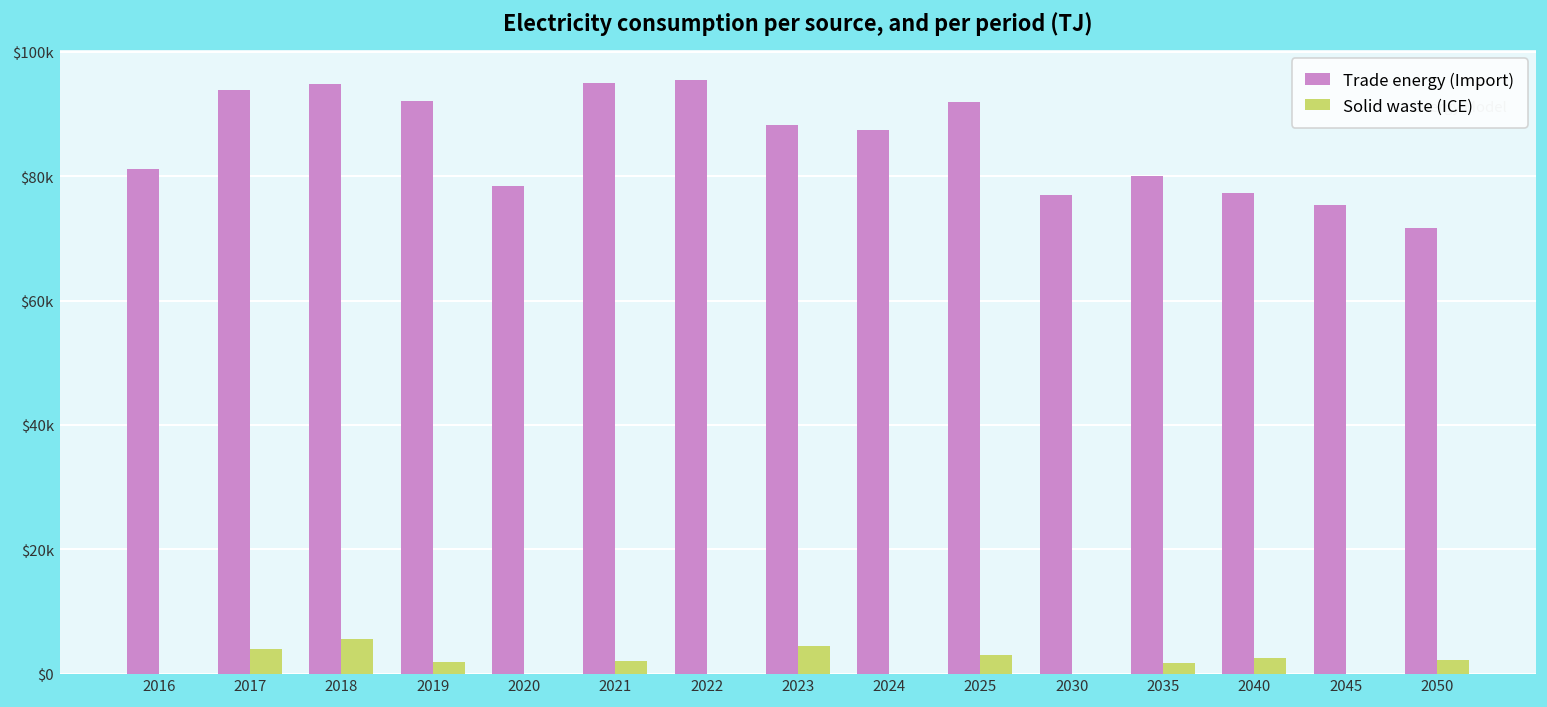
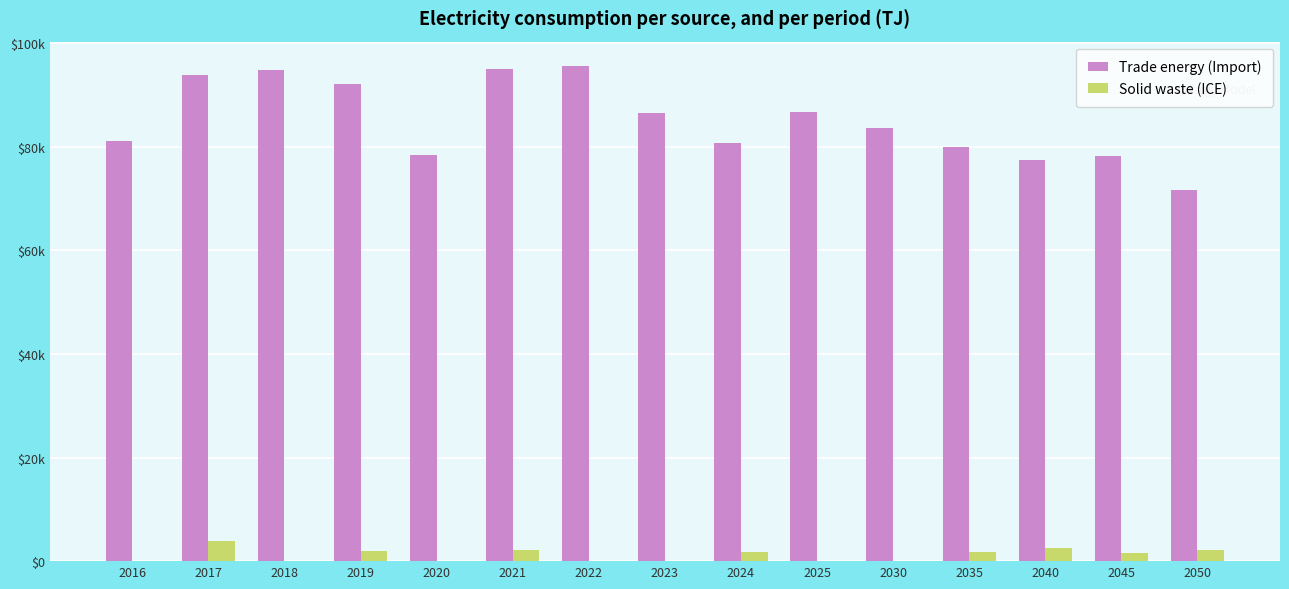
Solid waste (ICE), 2018: $6000 -> $0
Trade energy (Import), 2023: $88000 -> $86000
Solid waste (ICE), 2023: $4000 -> $0
Trade energy (Import), 2024: $87000 -> $81000
Solid waste (ICE), 2024: $0 -> $2000
Trade energy (Import), 2025: $92000 -> $87000
Solid waste (ICE), 2025: $3000 -> $0
Trade energy (Import), 2030: $77000 -> $84000
Trade energy (Import), 2045: $75000 -> $78000
Solid waste (ICE), 2045: $0 -> $2000
